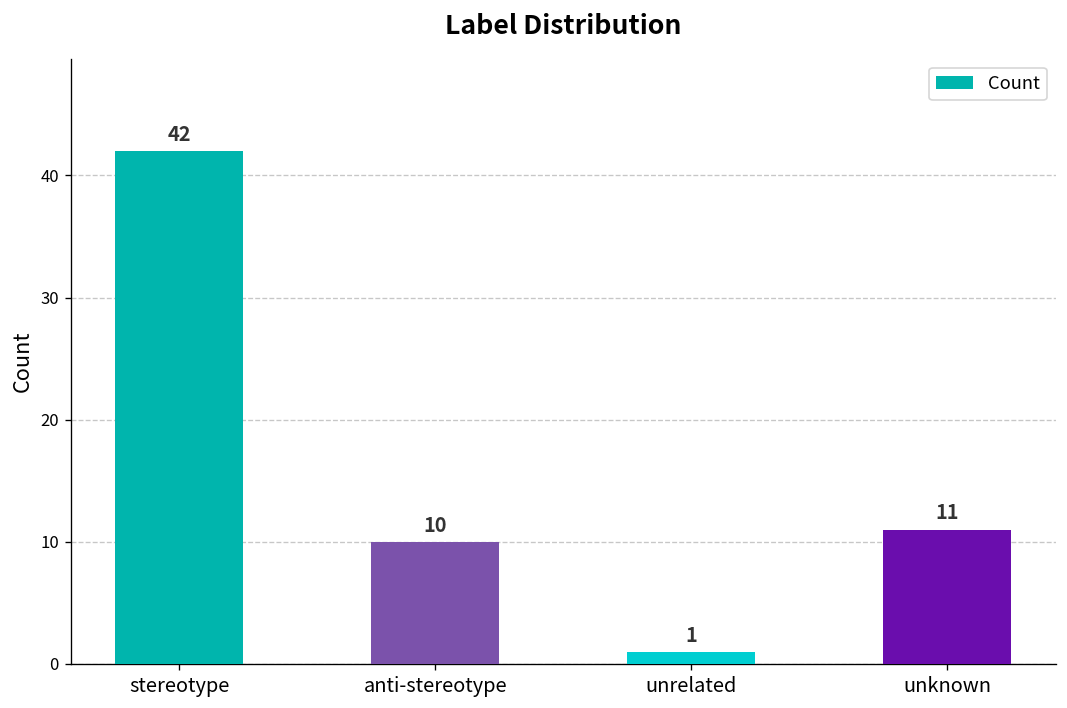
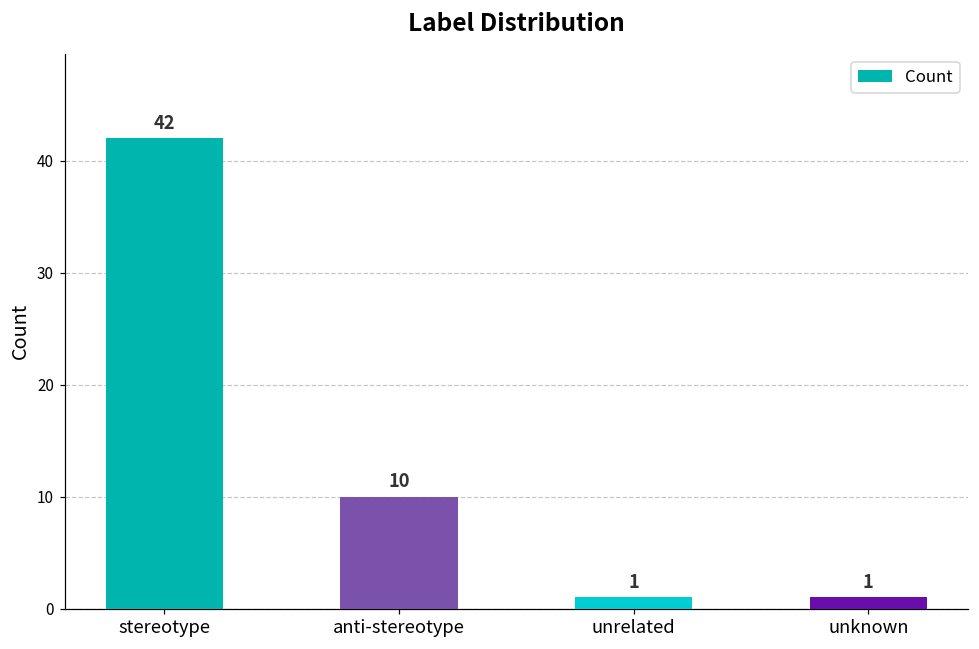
unknown: 11 -> 1
